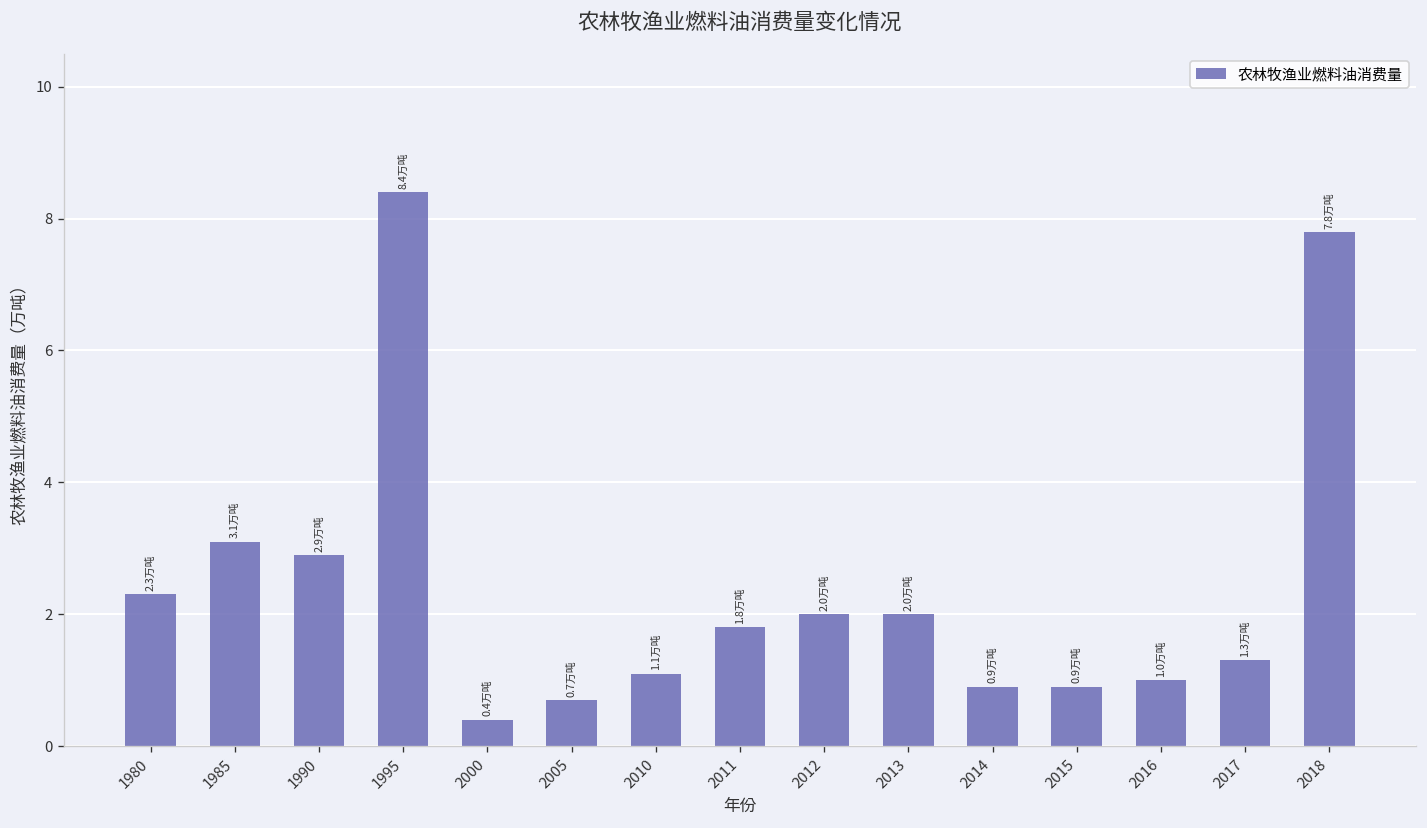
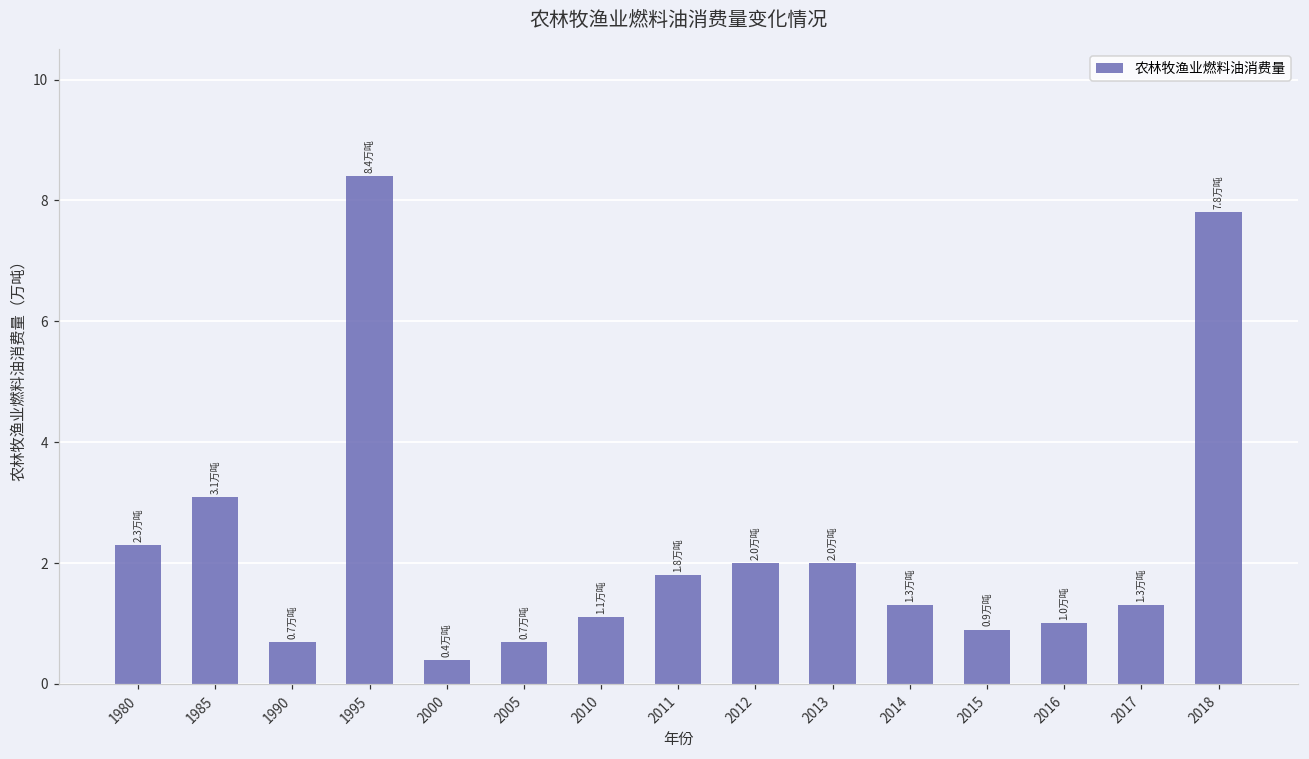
1990: 2.9 -> 0.7
2014: 0.9 -> 1.3
